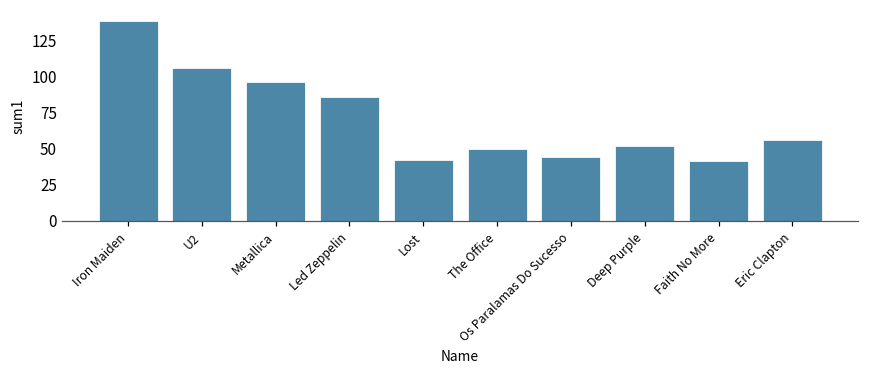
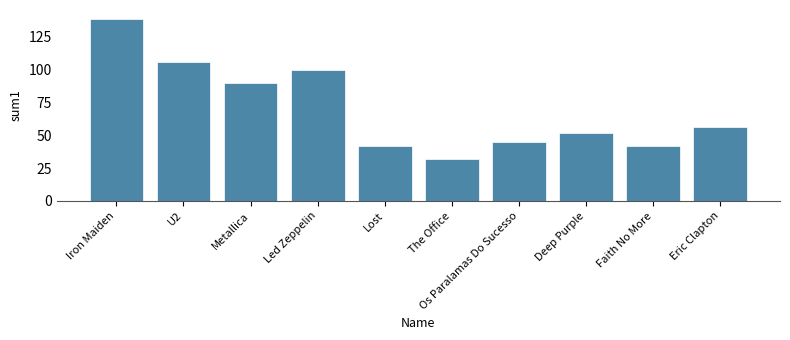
Metallica: 96 -> 90
Led Zeppelin: 86 -> 100
The Office: 50 -> 32
